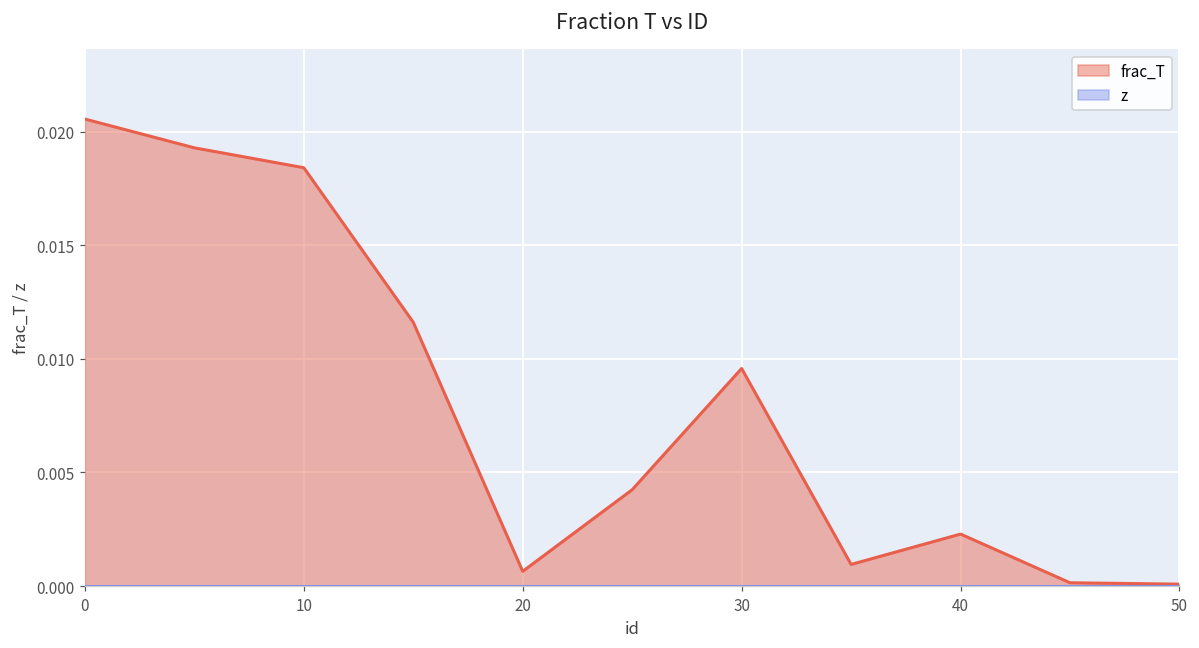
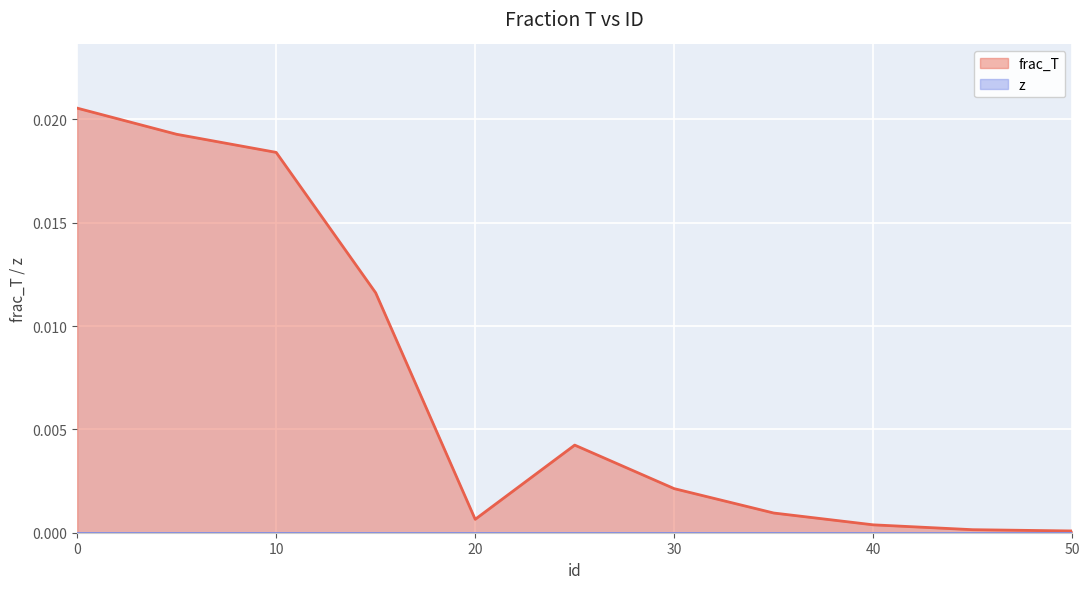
frac_T, 30: 0.0096 -> 0.0021
frac_T, 40: 0.0023 -> 0.0004
